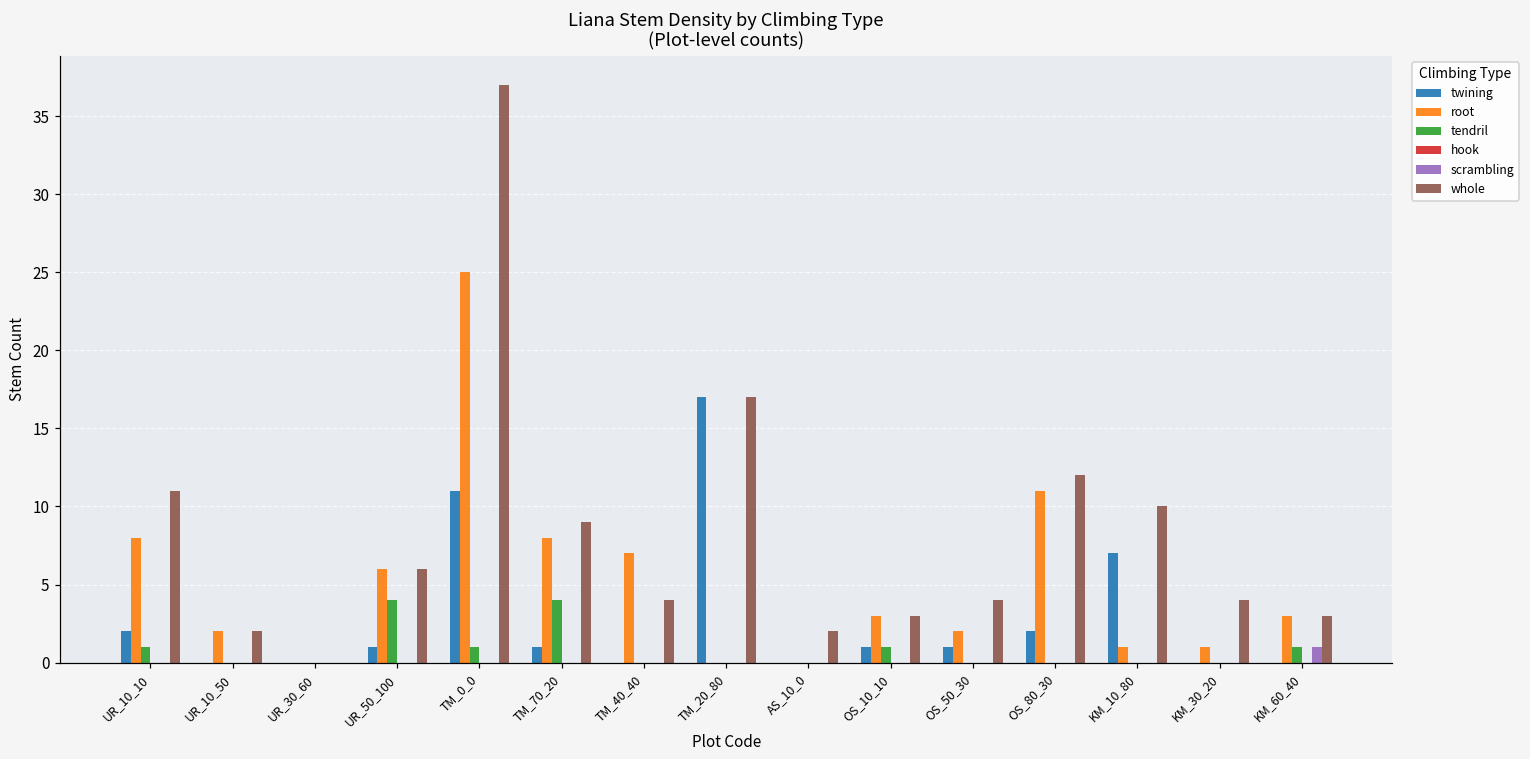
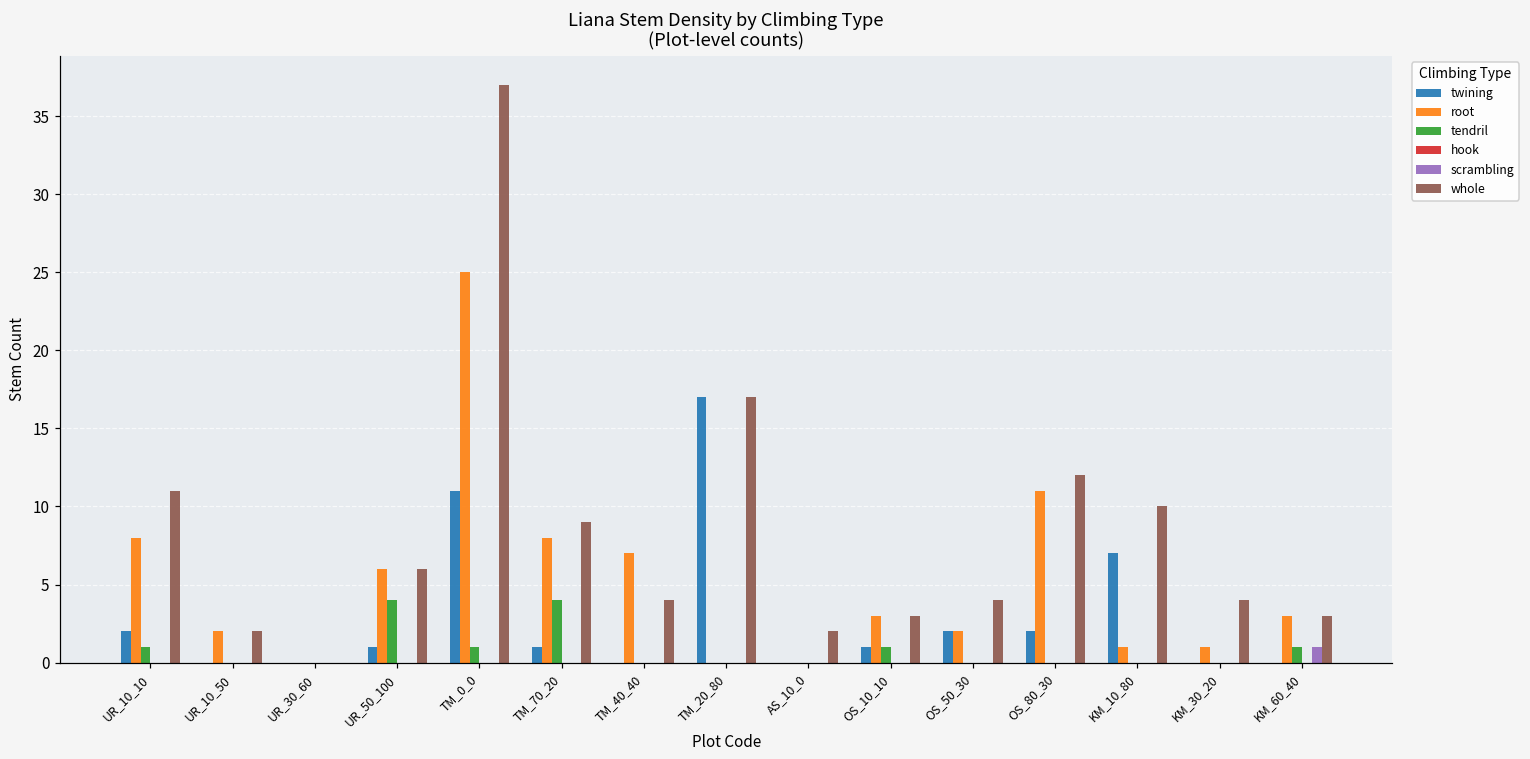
twining, OS_50_30: 1 -> 2
